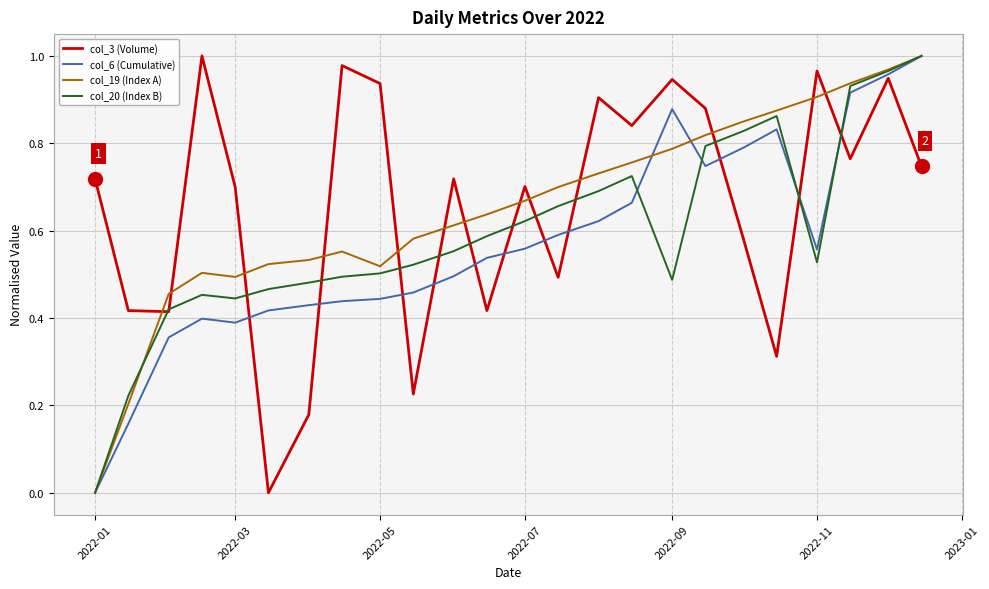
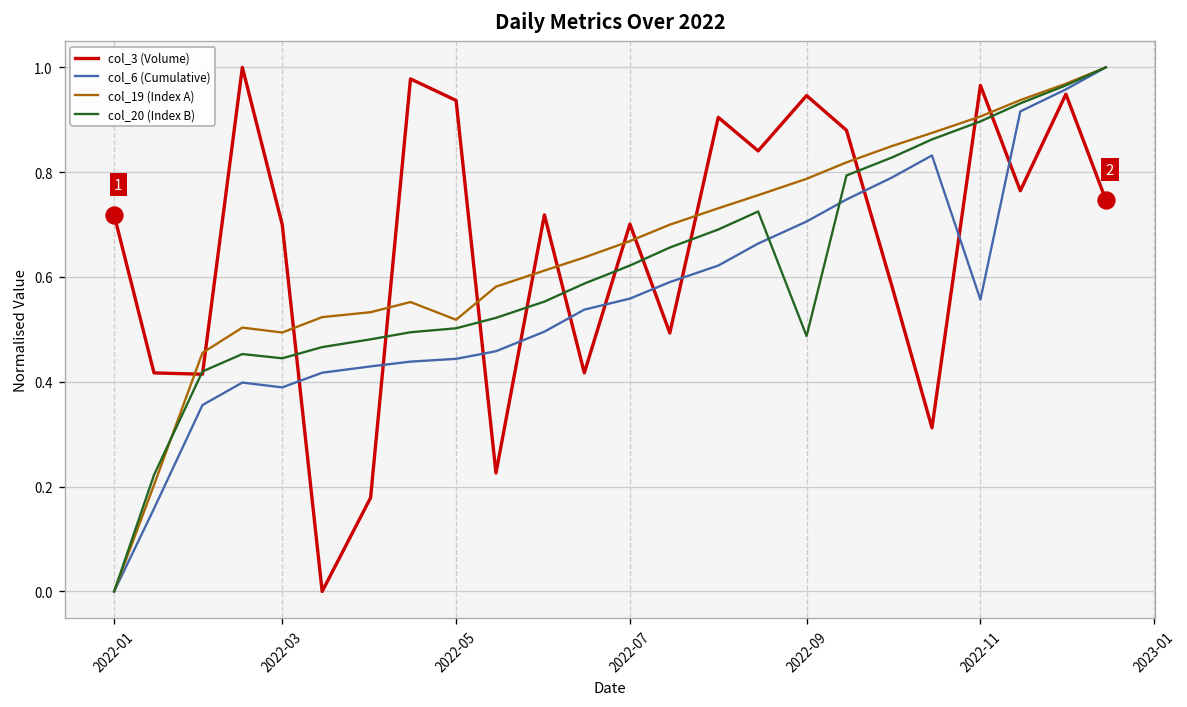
col_6 (Cumulative), 2022-09: 0.88 -> 0.71
col_20 (Index B), 2022-11: 0.53 -> 0.90
